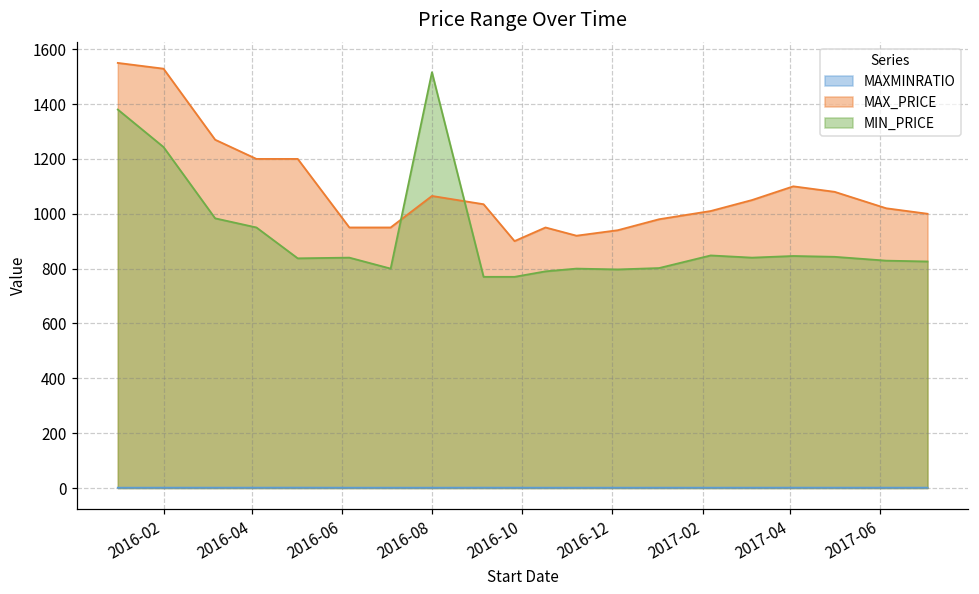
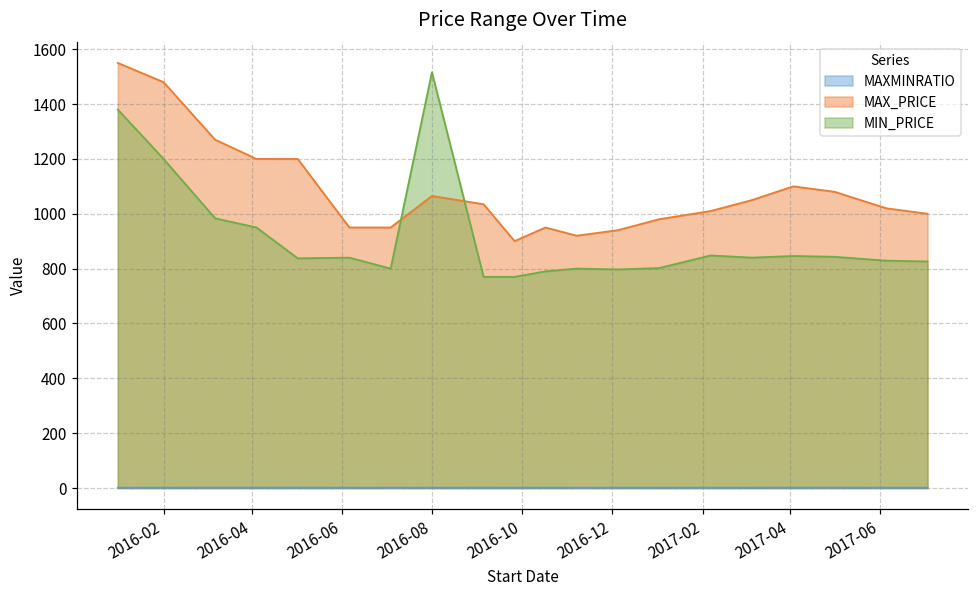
MAX_PRICE, 2016-02: 1530 -> 1480
MIN_PRICE, 2016-02: 1240 -> 1200
